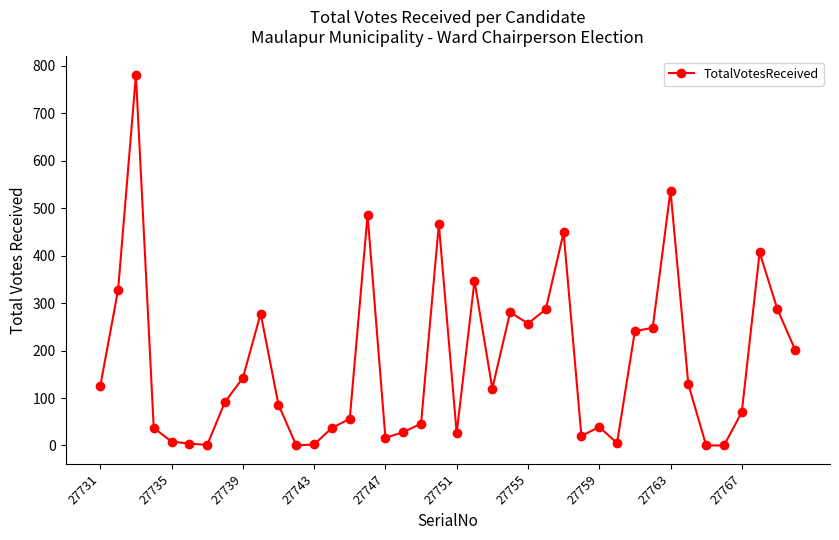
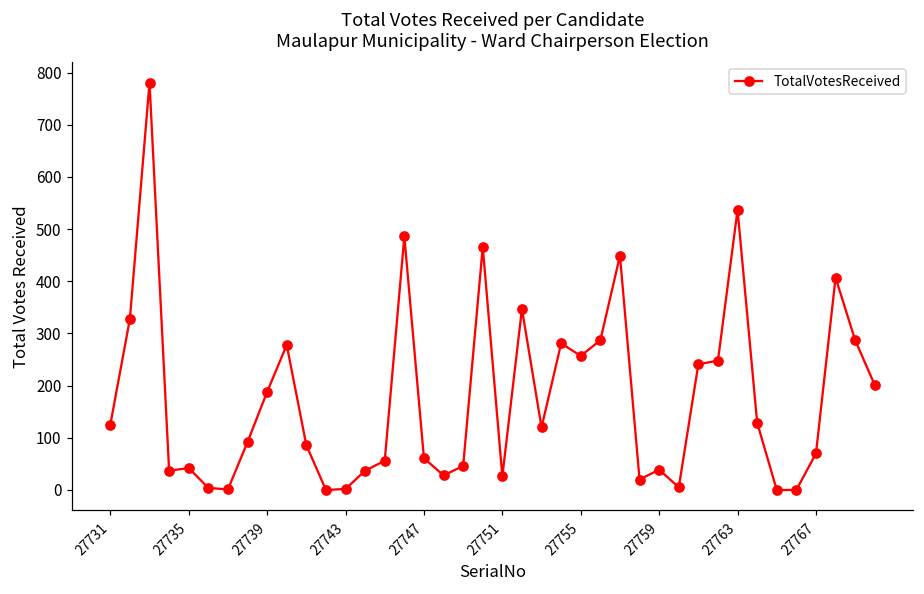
27735: 10 -> 40
27739: 140 -> 190
27747: 20 -> 60
